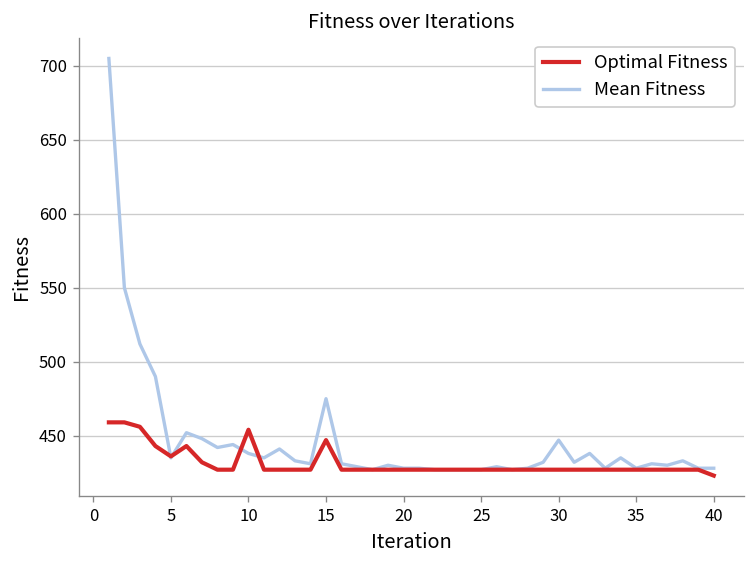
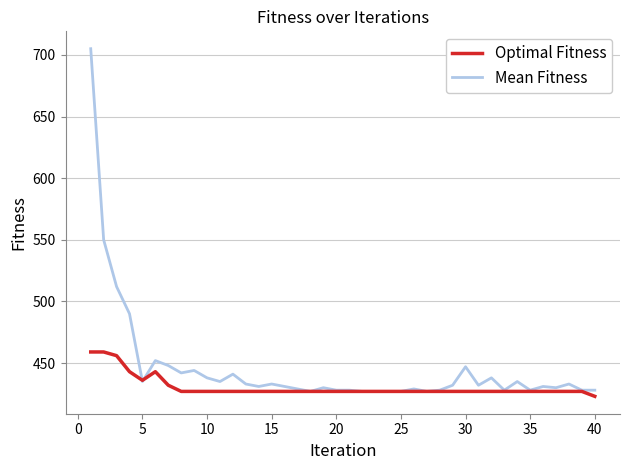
Optimal Fitness, 10: 454 -> 427
Optimal Fitness, 15: 447 -> 427
Mean Fitness, 15: 475 -> 433
